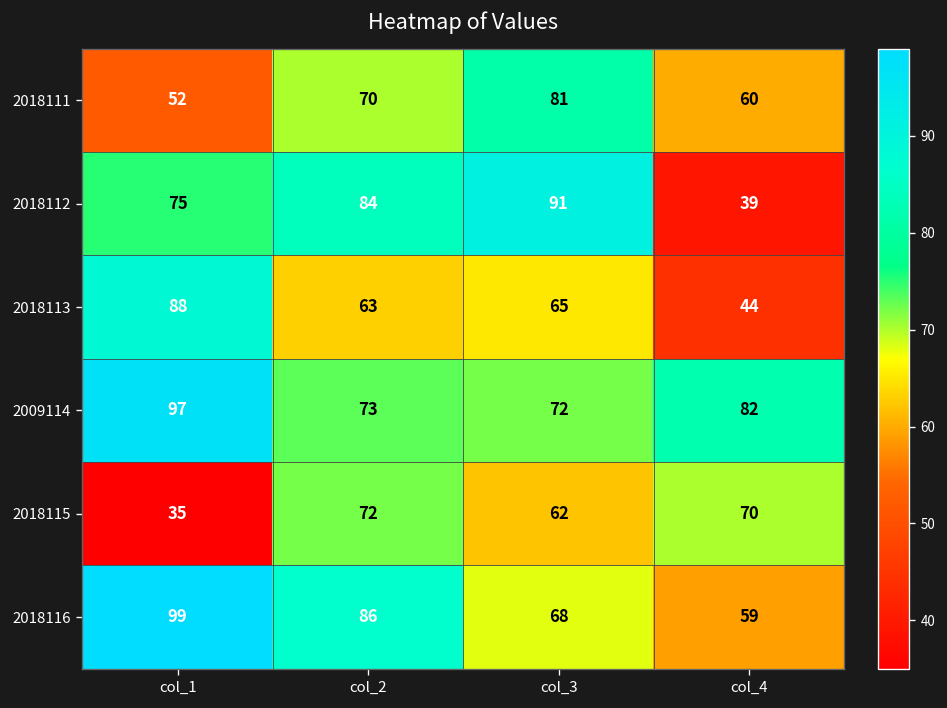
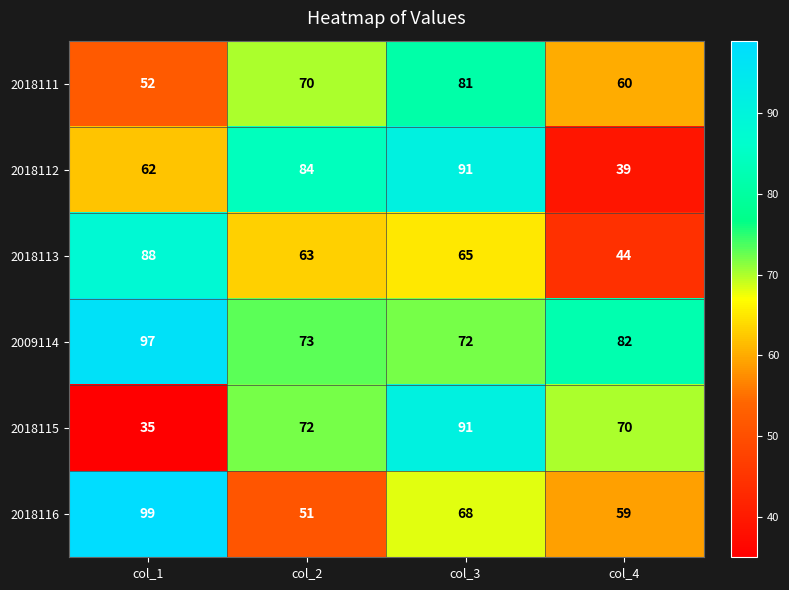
2018112, col_1: 75 -> 62
2018115, col_3: 62 -> 91
2018116, col_2: 86 -> 51
